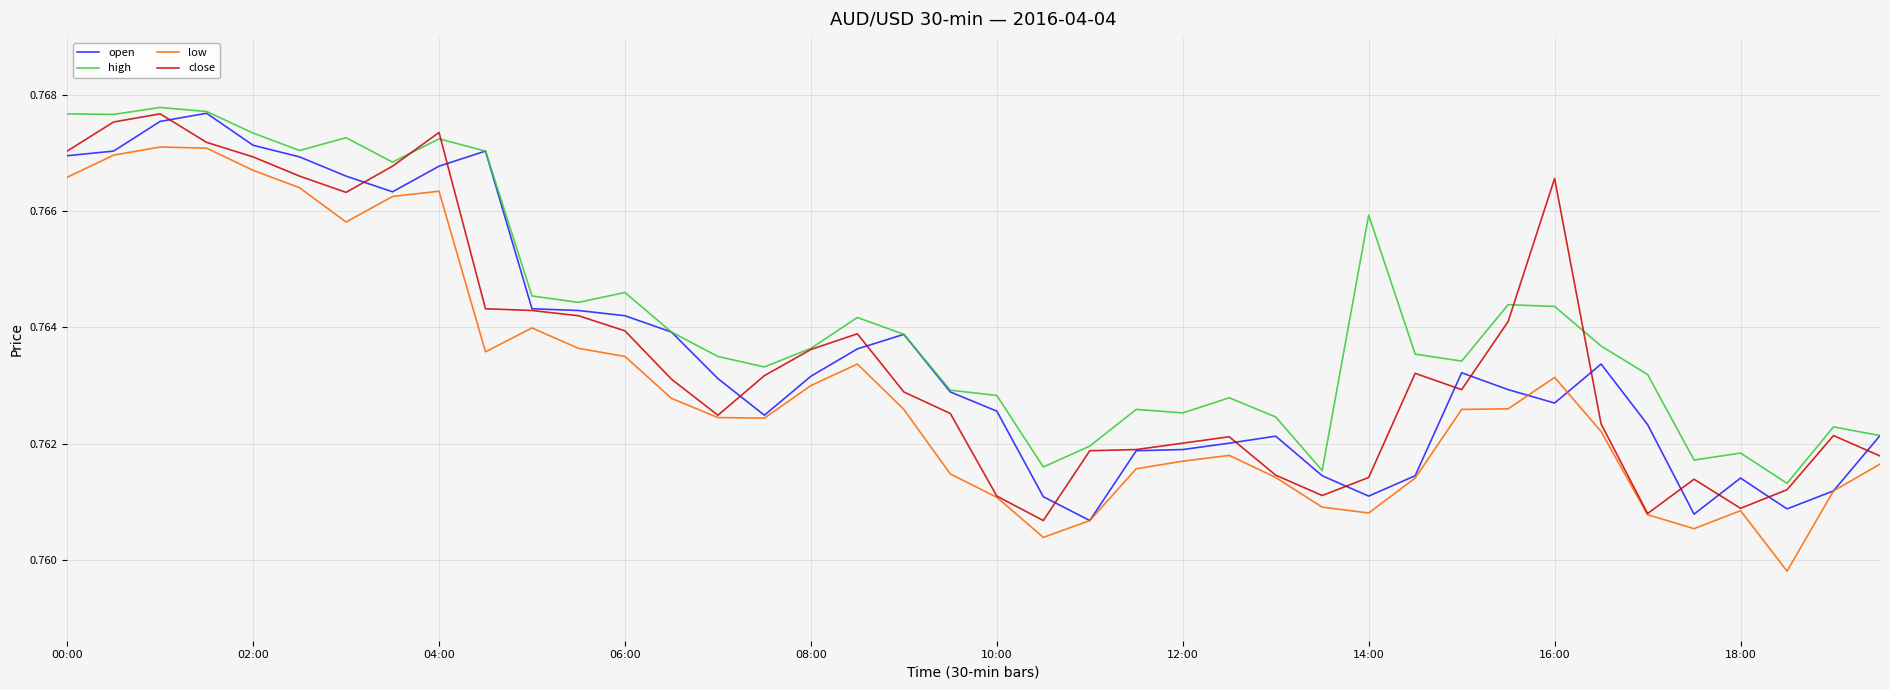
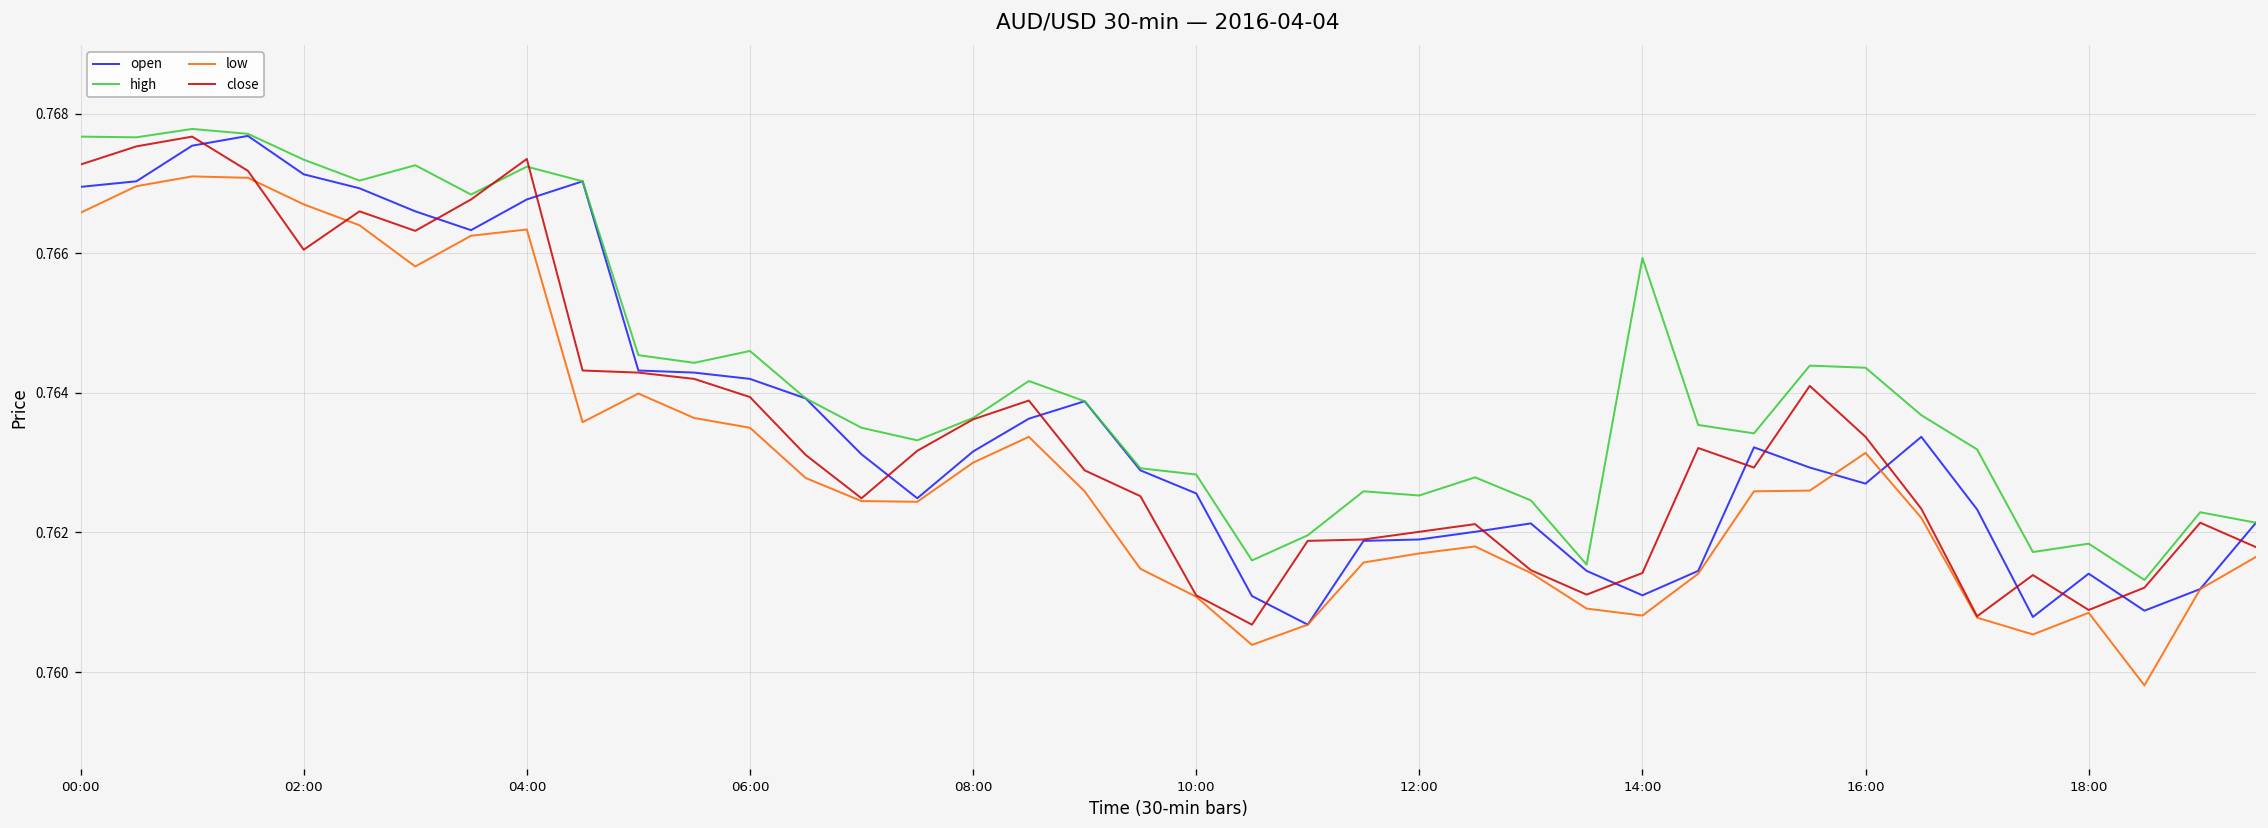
close, 00:00: 0.7670 -> 0.7673
close, 02:00: 0.7669 -> 0.7661
close, 16:00: 0.7666 -> 0.7634
